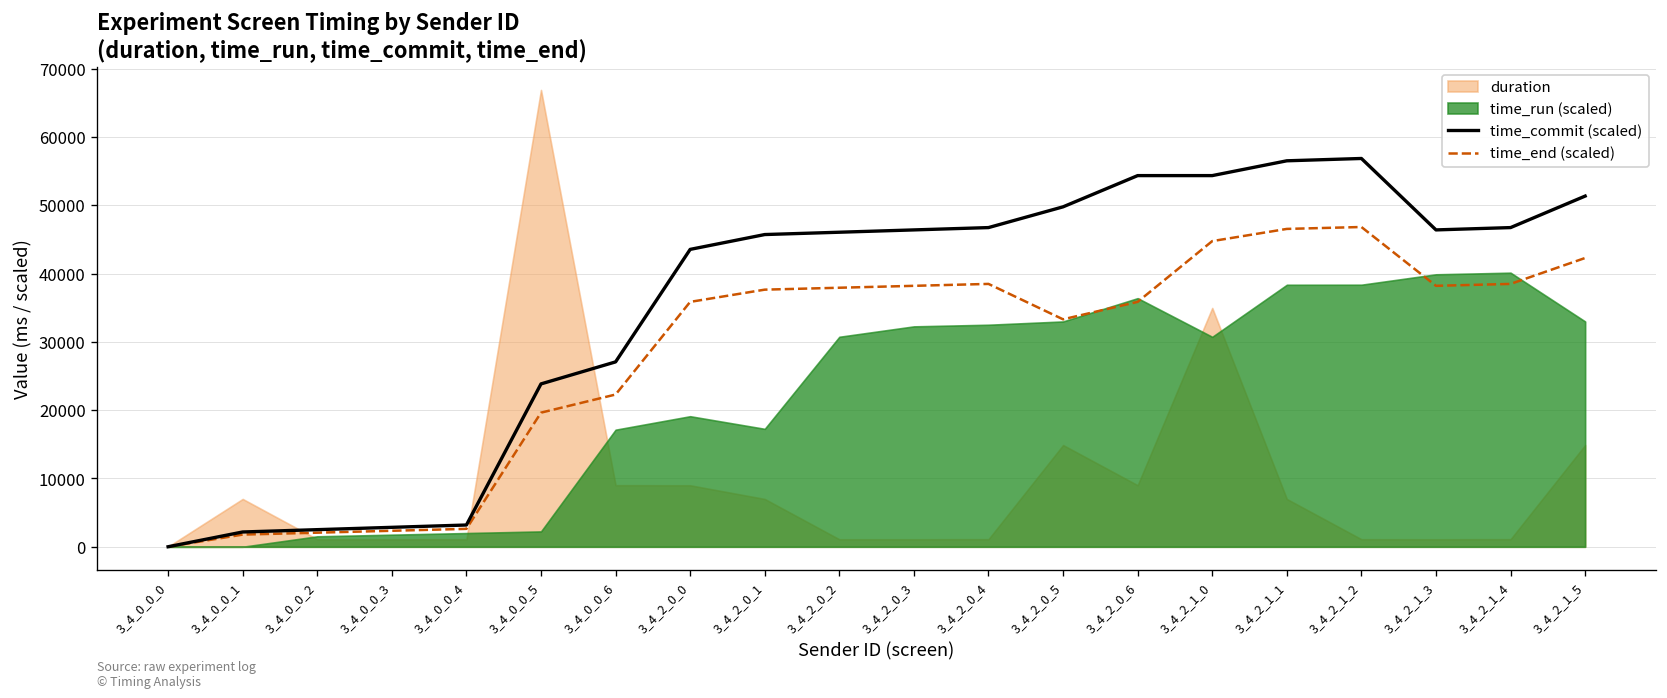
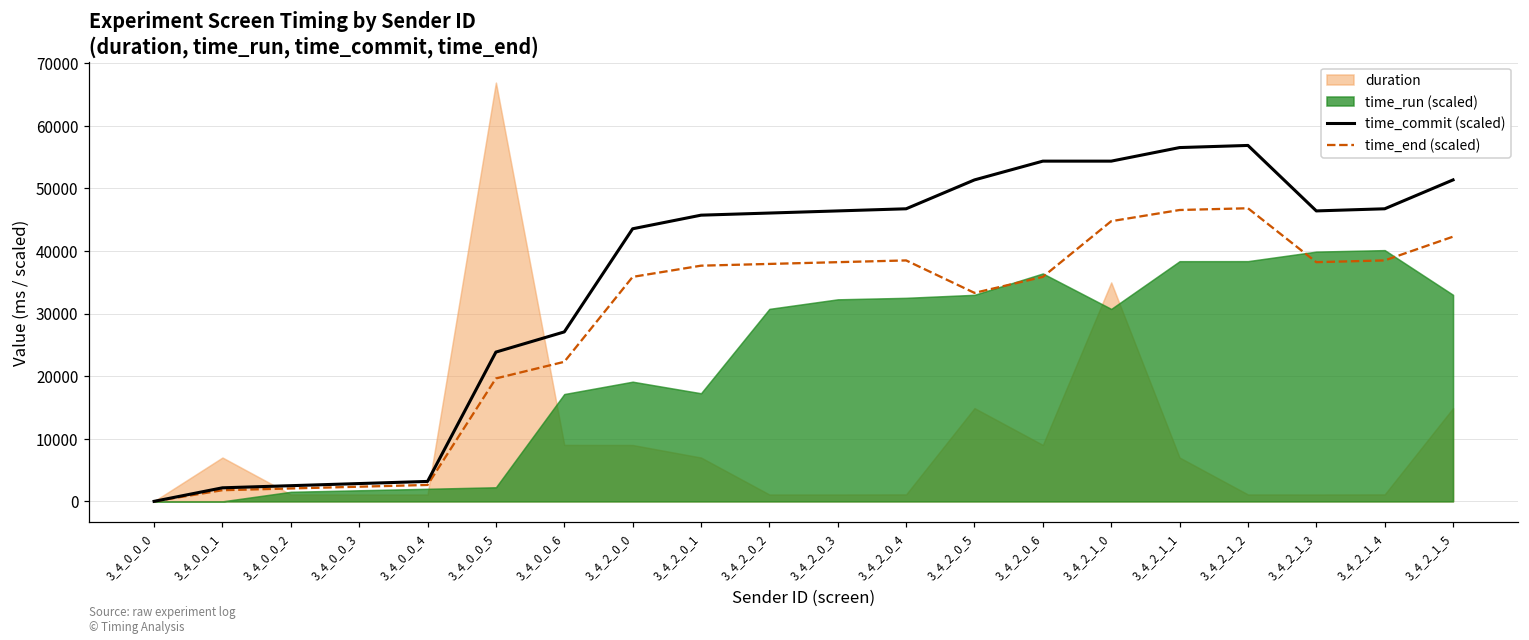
time_commit (scaled), 3_4_2_0_5: 50000 -> 51000
